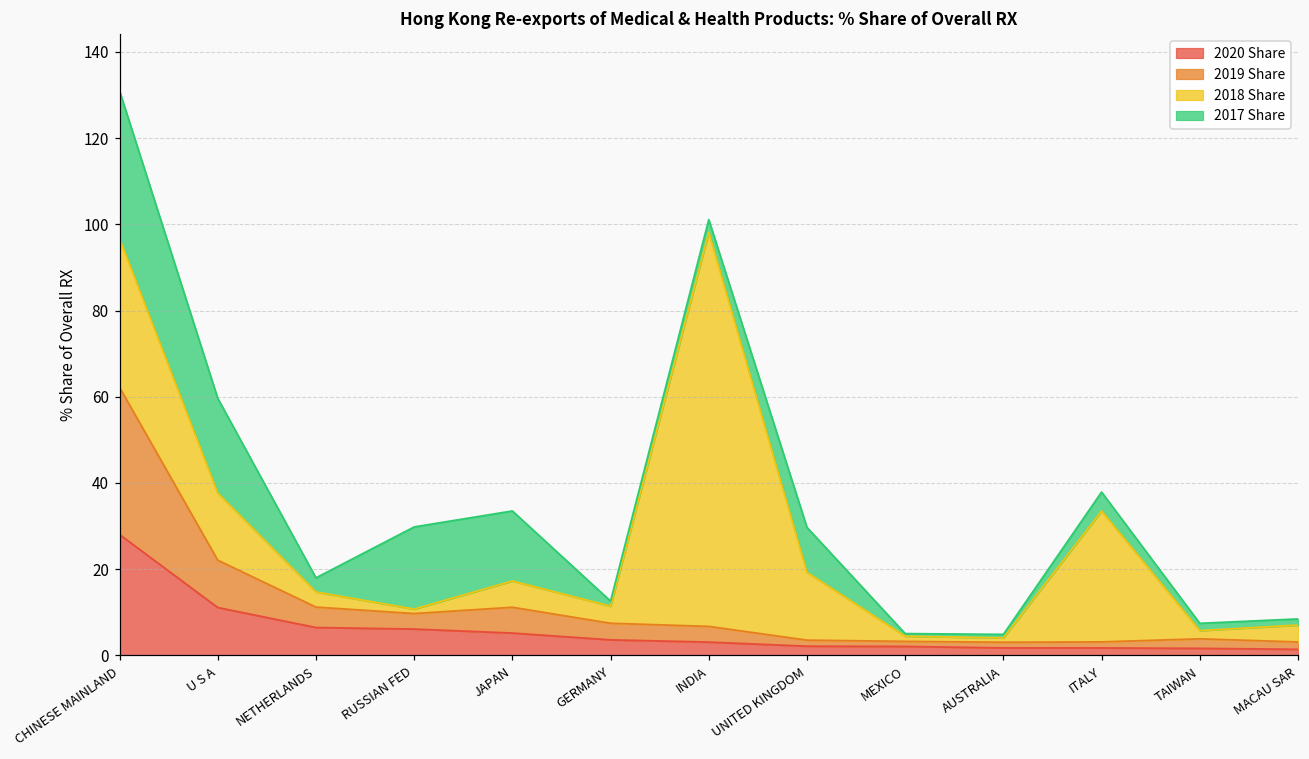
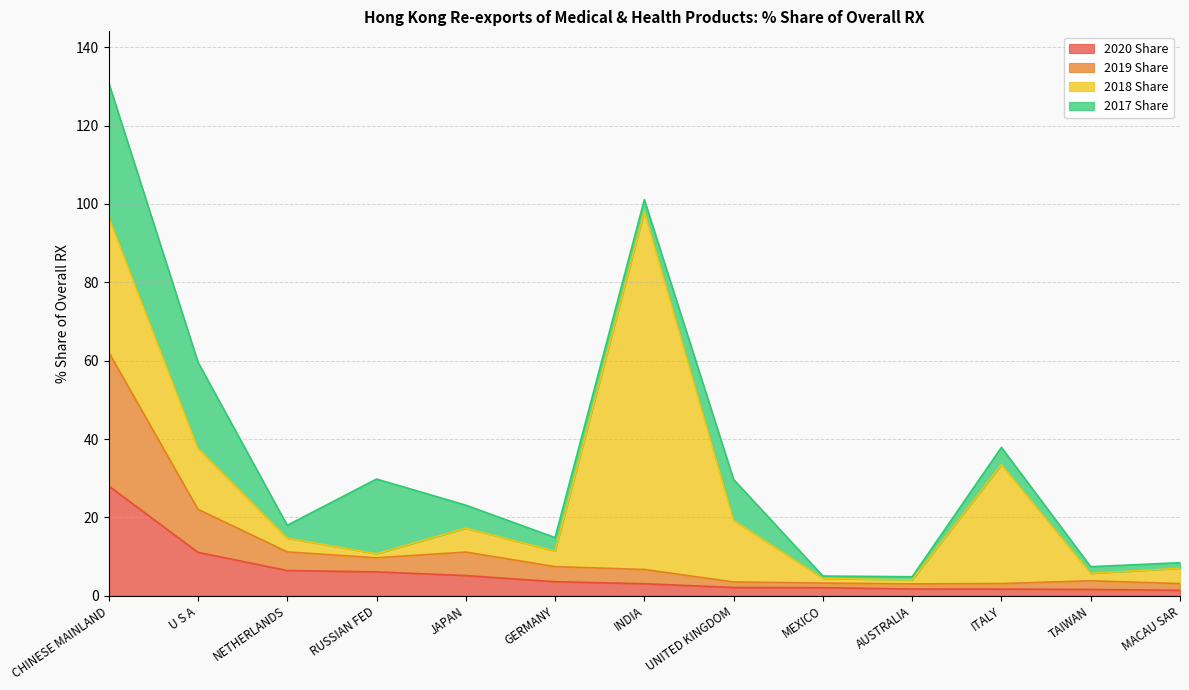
2017 Share, JAPAN: 16 -> 6
2017 Share, GERMANY: 1 -> 3
